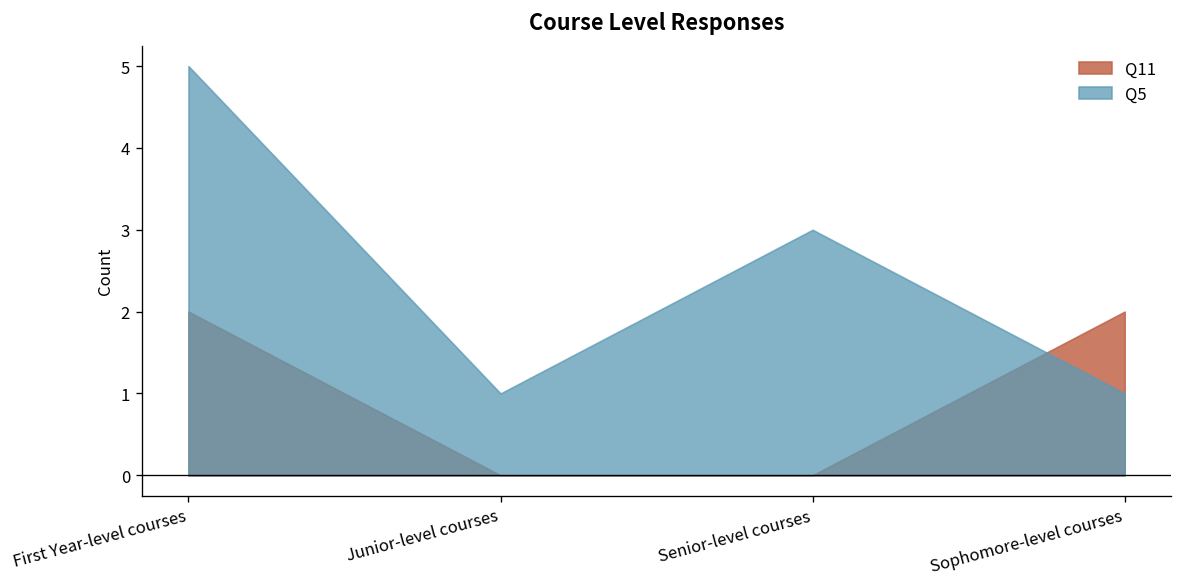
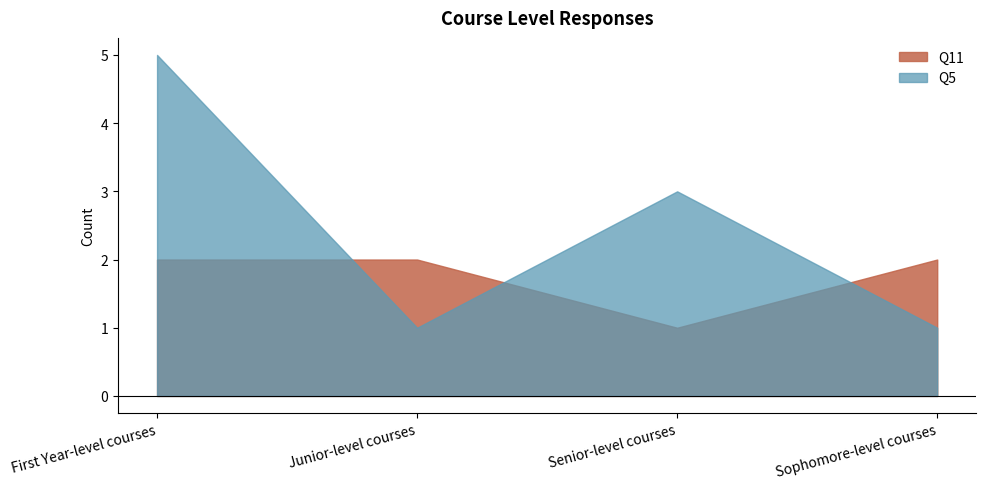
Q11, Junior-level courses: 0 -> 2
Q11, Senior-level courses: 0 -> 1
